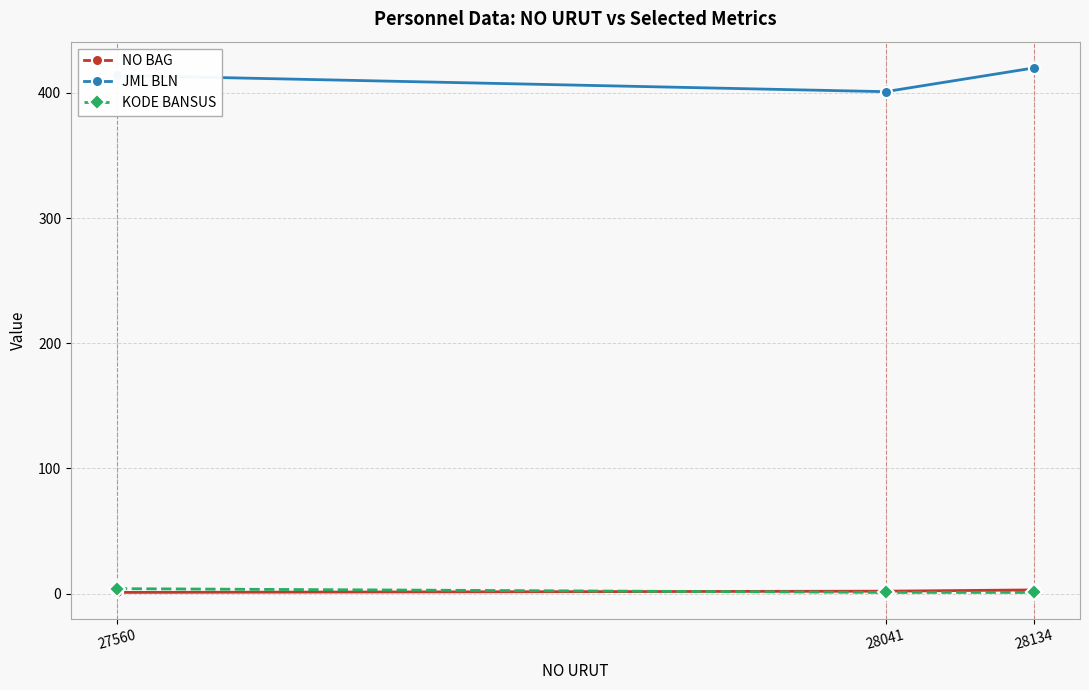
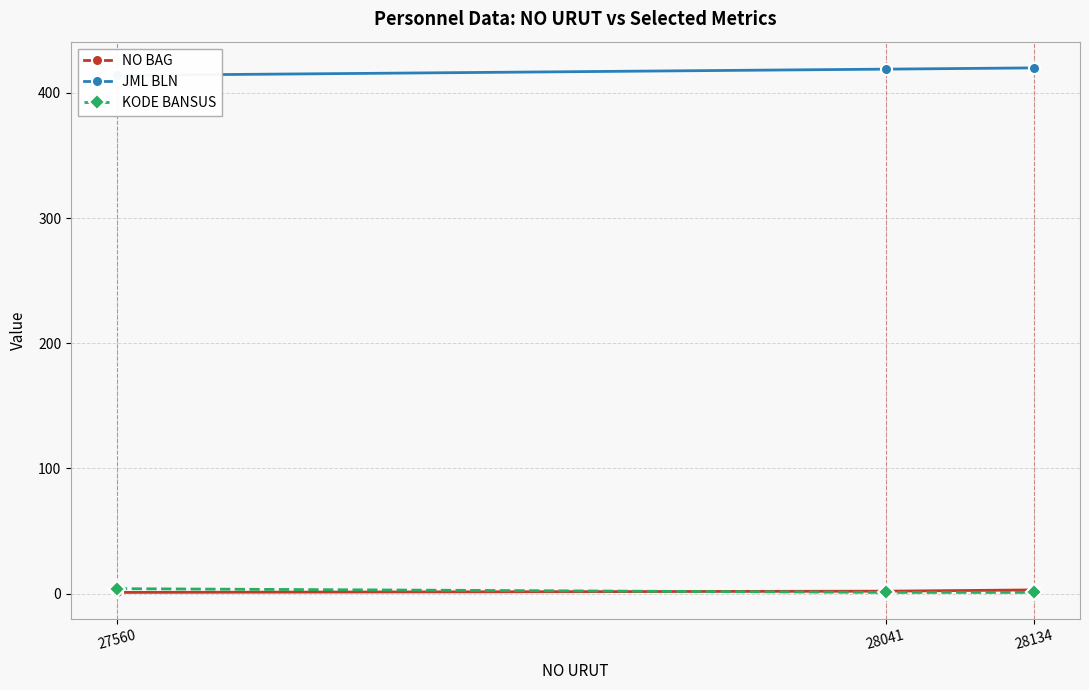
JML BLN, 28041: 401 -> 419
